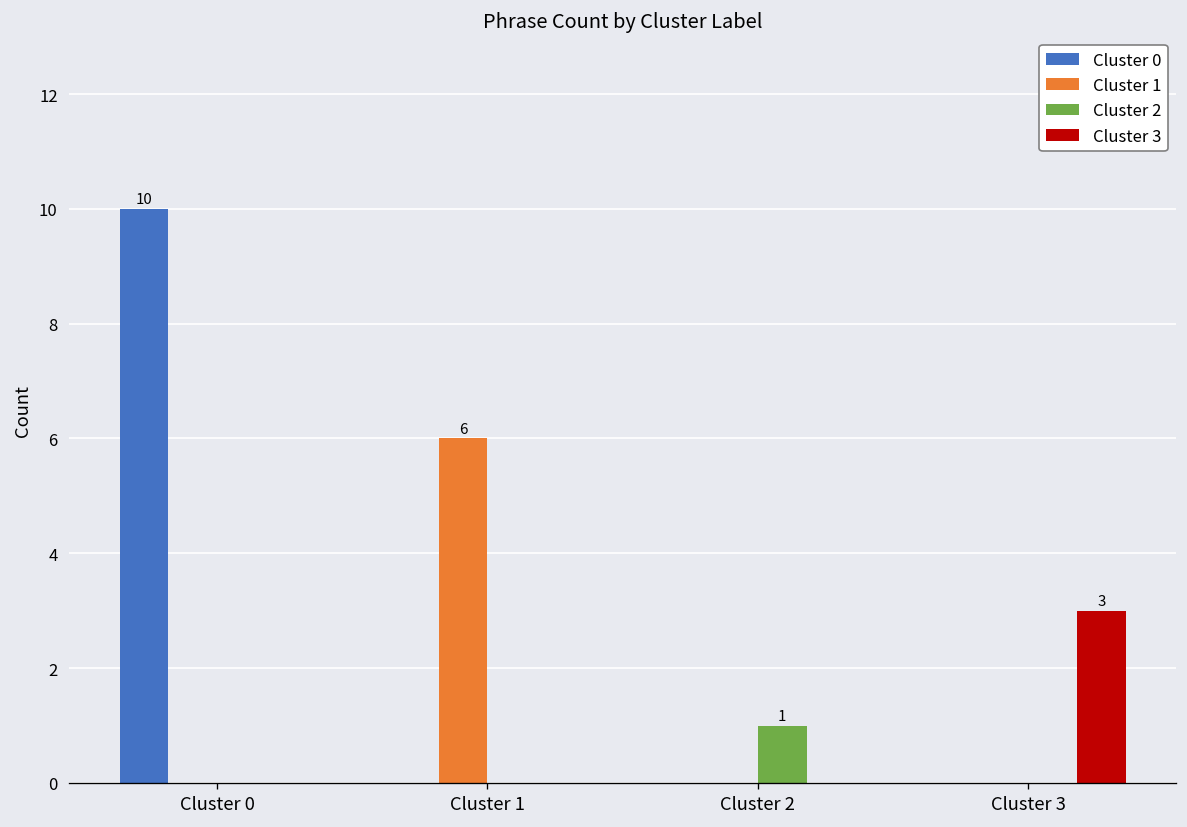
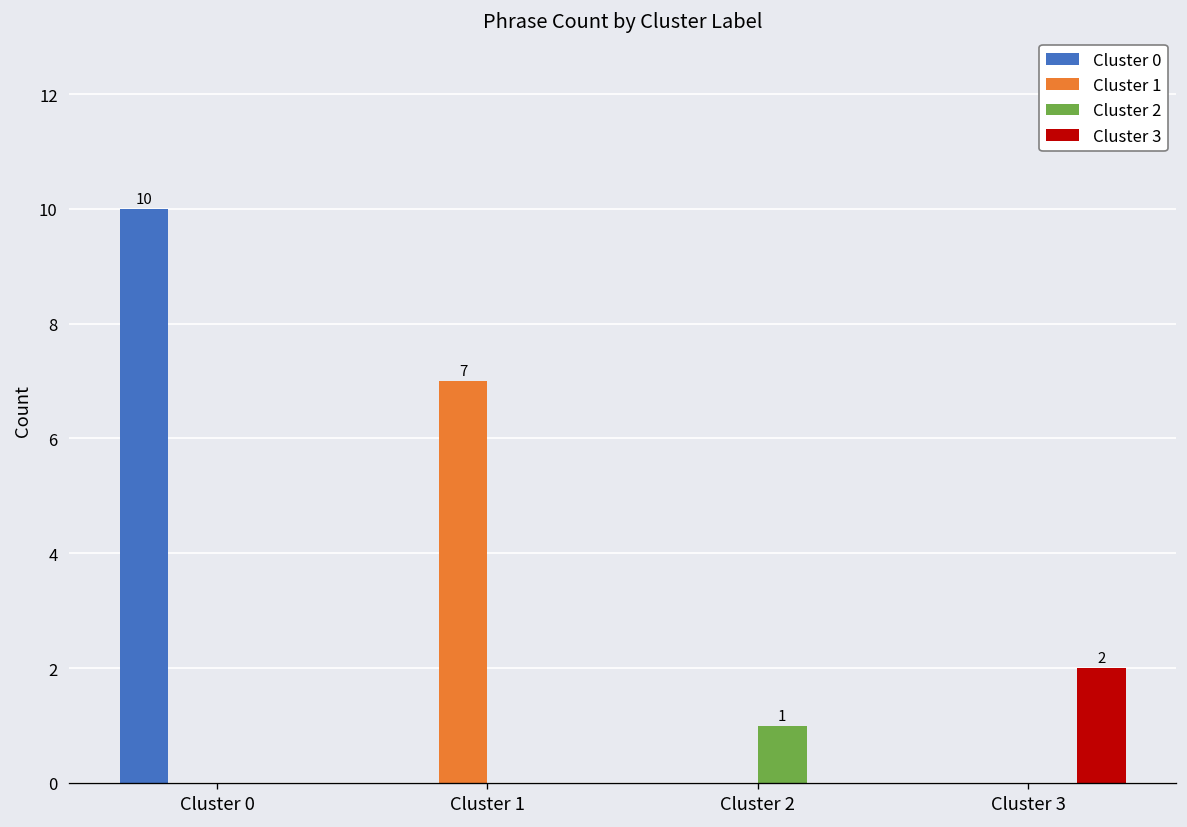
Cluster 1, Cluster 1: 6 -> 7
Cluster 3, Cluster 3: 3 -> 2
